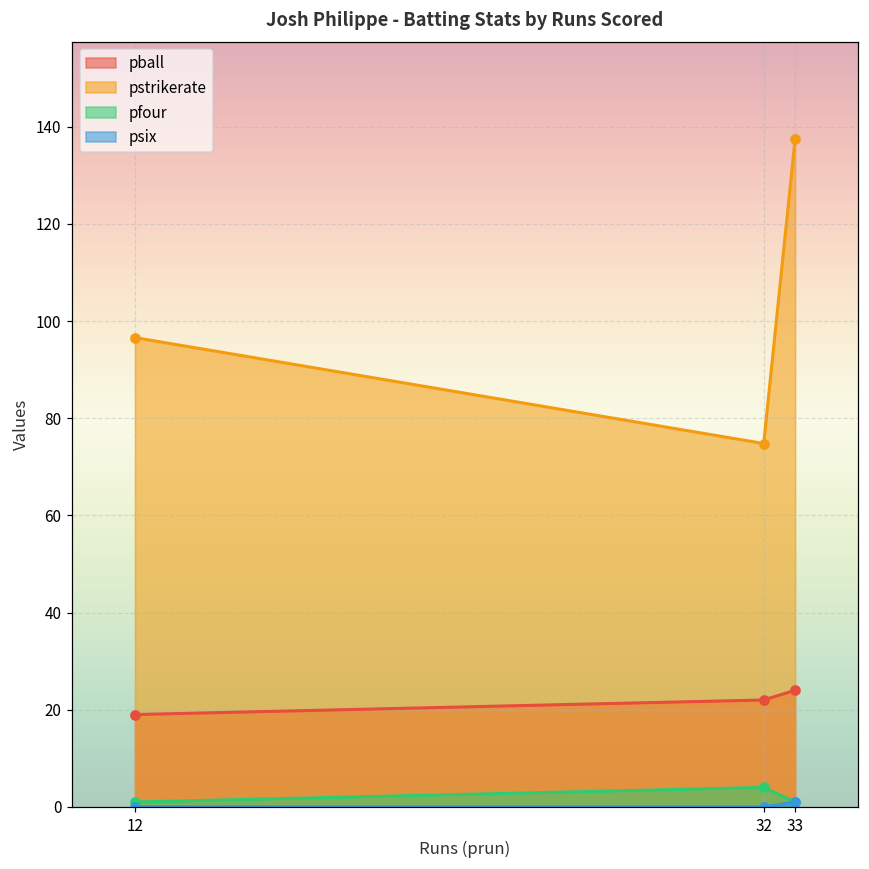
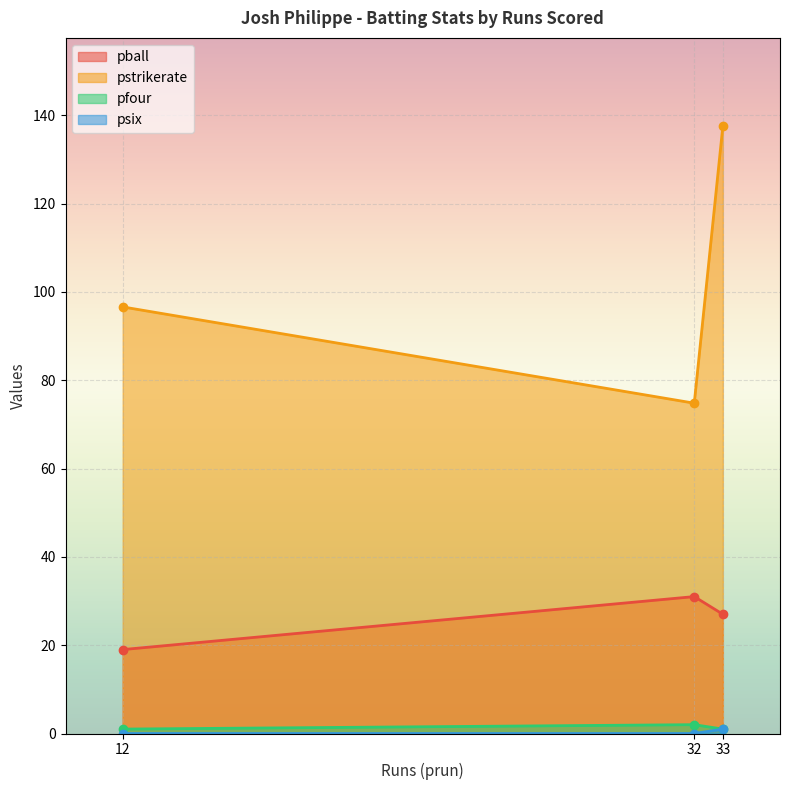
pball, 32: 22 -> 31
pfour, 32: 4 -> 2
pball, 33: 24 -> 27
